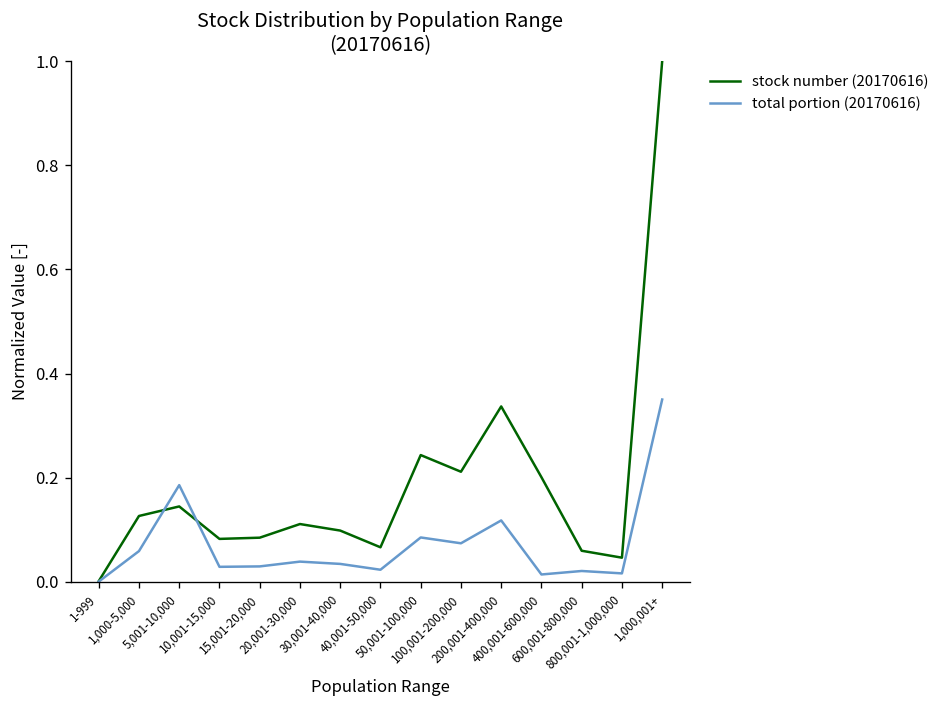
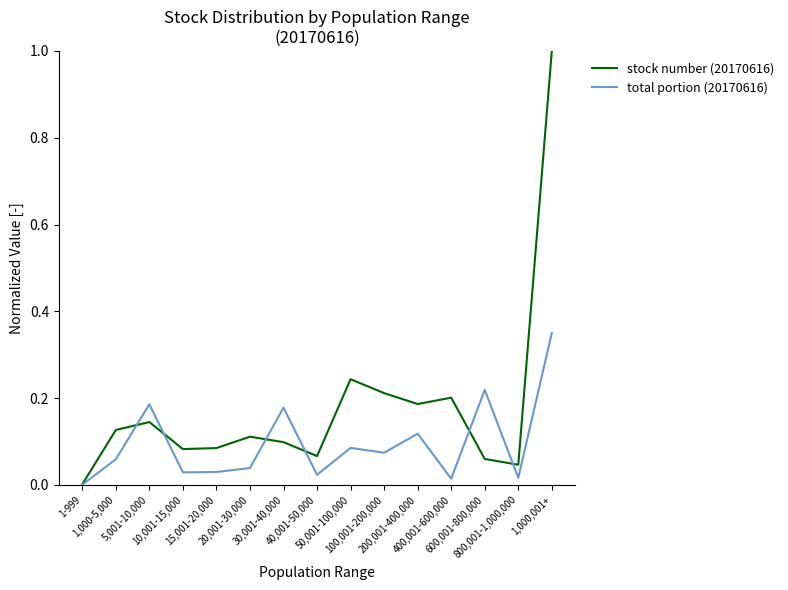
total portion (20170616), 30,001-40,000: 0.03 -> 0.18
stock number (20170616), 200,001-400,000: 0.34 -> 0.19
total portion (20170616), 600,001-800,000: 0.02 -> 0.22
